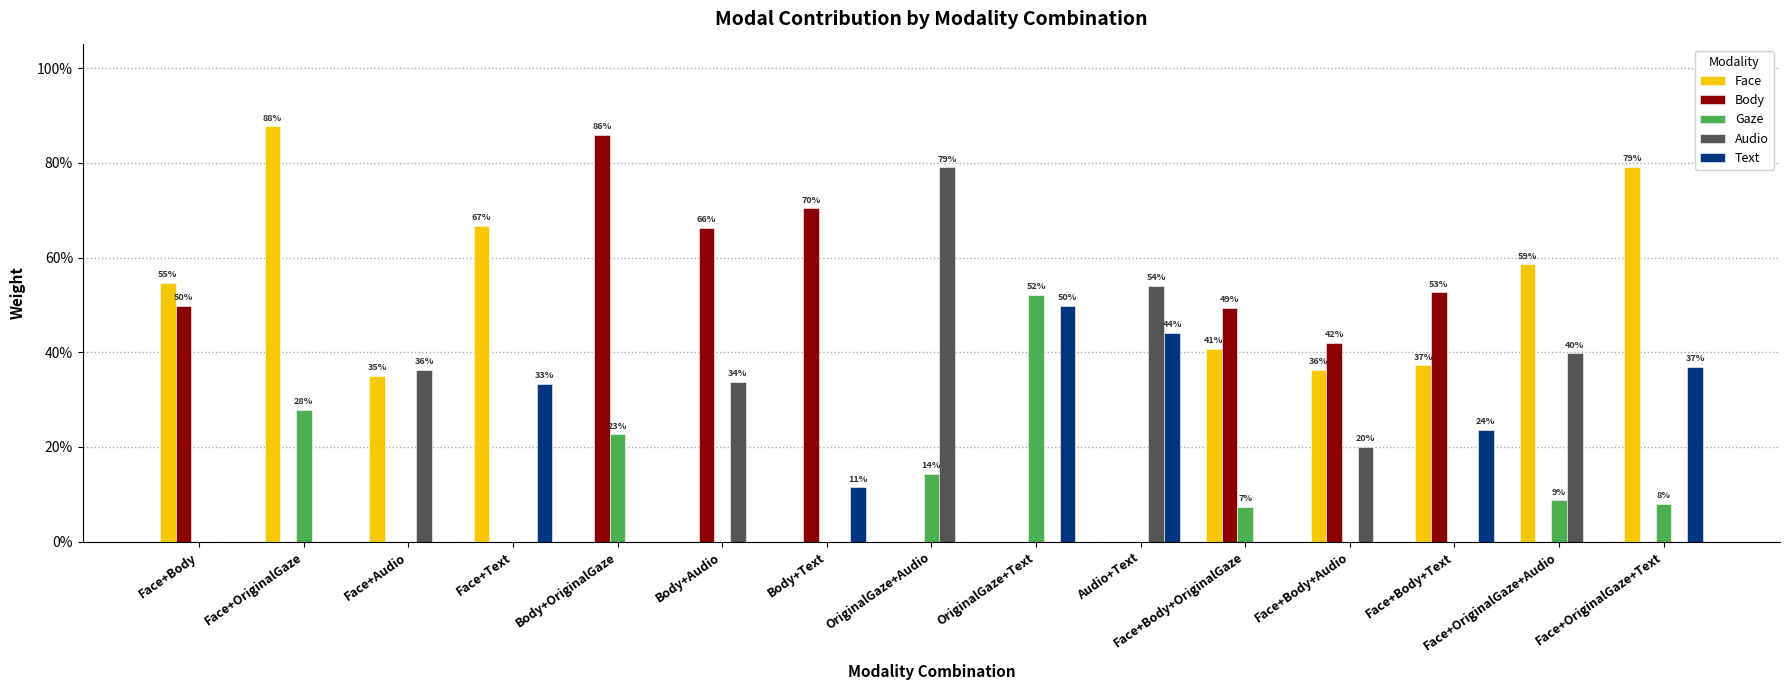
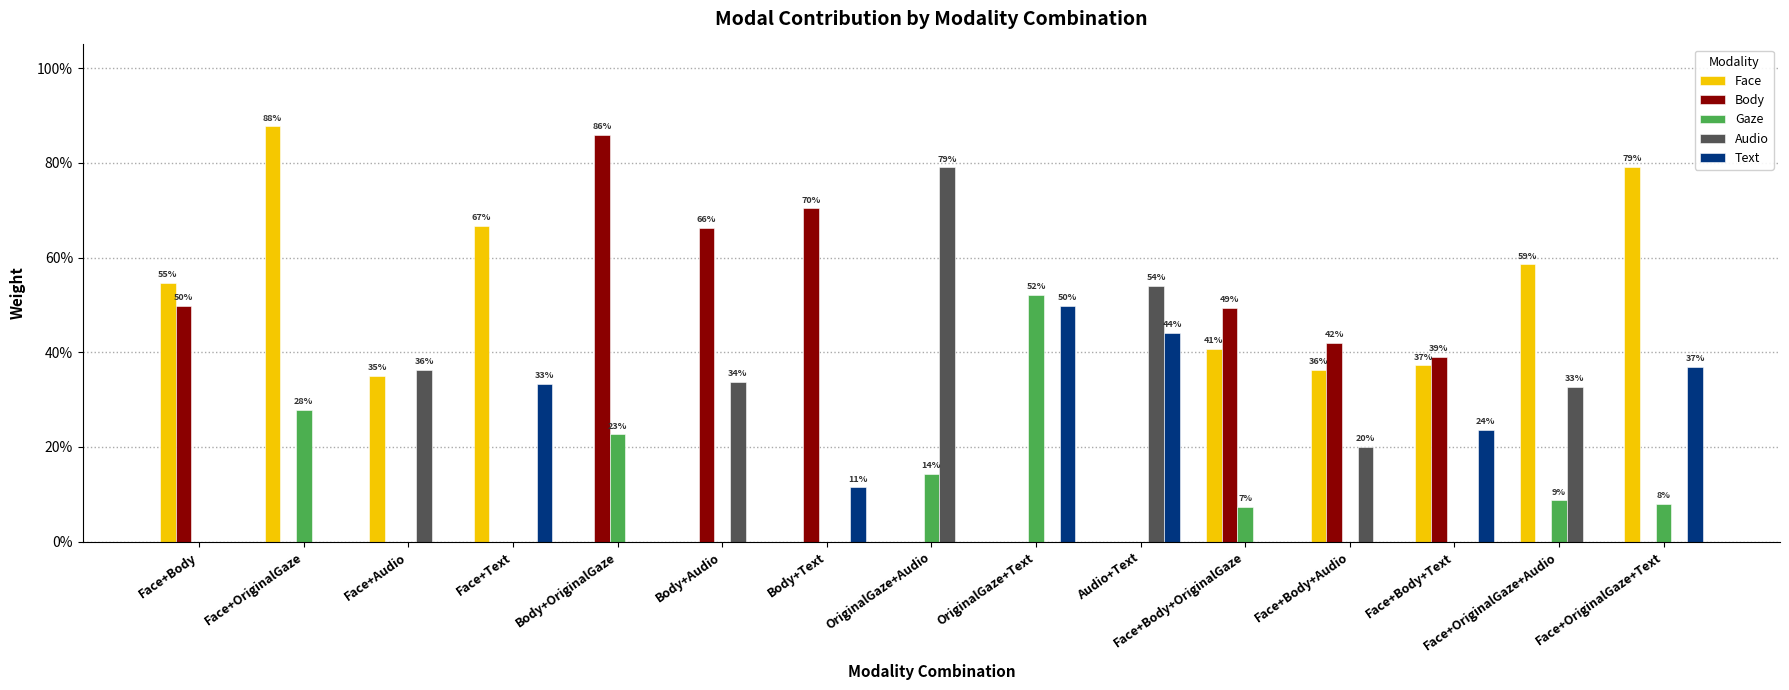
Body, Face+Body+Text: 53% -> 39%
Audio, Face+OriginalGaze+Audio: 40% -> 33%
